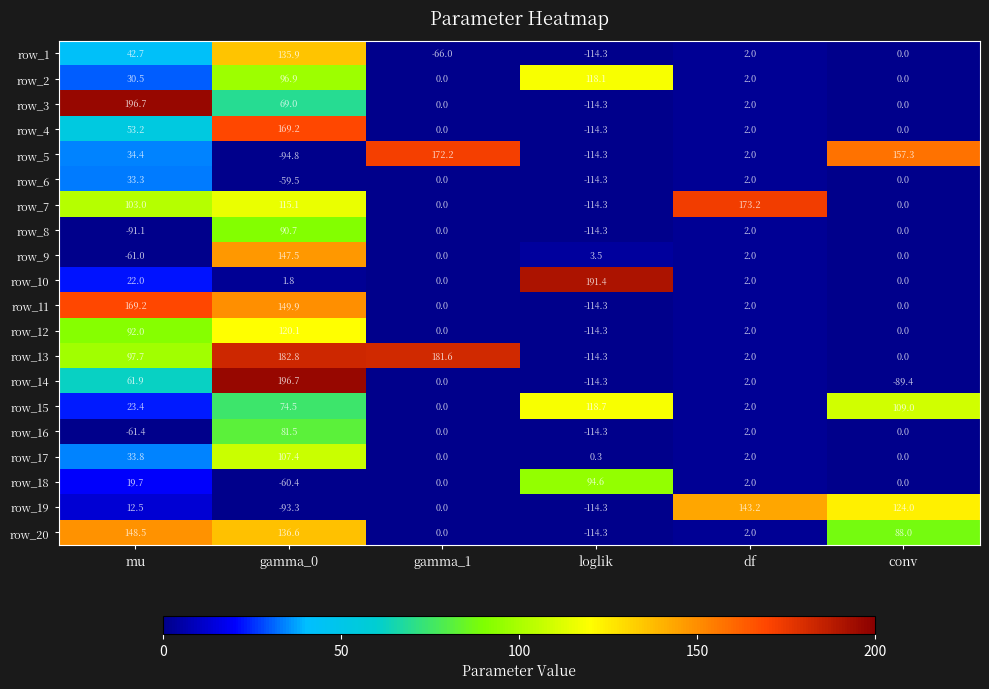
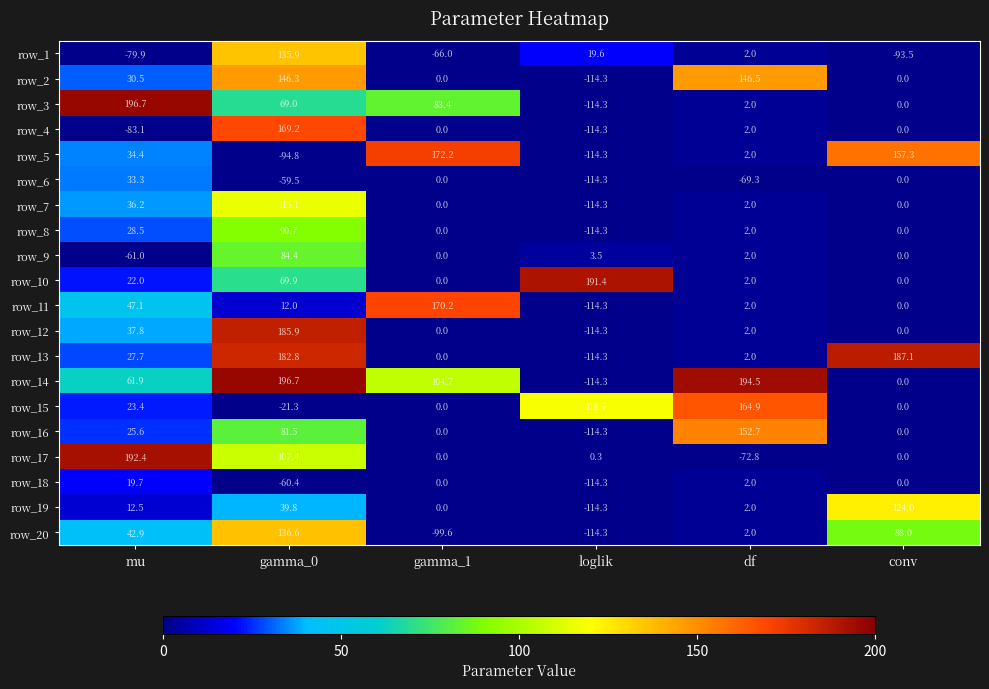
row_1, mu: 42.7 -> -79.9
row_1, loglik: -114.3 -> 19.6
row_1, conv: 0.0 -> -93.5
row_2, gamma_0: 96.9 -> 146.3
row_2, loglik: 118.1 -> -114.3
row_2, df: 2.0 -> 146.5
row_3, gamma_1: 0.0 -> 83.4
row_4, mu: 53.2 -> -83.1
row_6, df: 2.0 -> -69.3
row_7, mu: 103.0 -> 36.2
row_7, df: 173.2 -> 2.0
row_8, mu: -91.1 -> 28.5
row_9, gamma_0: 147.5 -> 84.4
row_10, gamma_0: 1.8 -> 69.9
row_11, mu: 169.2 -> 47.1
row_11, gamma_0: 149.9 -> 12.0
row_11, gamma_1: 0.0 -> 170.2
row_12, mu: 92.0 -> 37.8
row_12, gamma_0: 120.1 -> 185.9
row_13, mu: 97.7 -> 27.7
row_13, gamma_1: 181.6 -> 0.0
row_13, conv: 0.0 -> 187.1
row_14, gamma_1: 0.0 -> 104.7
row_14, df: 2.0 -> 194.5
row_14, conv: -89.4 -> 0.0
row_15, gamma_0: 74.5 -> -21.3
row_15, df: 2.0 -> 164.9
row_15, conv: 109.0 -> 0.0
row_16, mu: -61.4 -> 25.6
row_16, df: 2.0 -> 152.7
row_17, mu: 33.8 -> 192.4
row_17, df: 2.0 -> -72.8
row_18, loglik: 94.6 -> -114.3
row_19, gamma_0: -93.3 -> 39.8
row_19, df: 143.2 -> 2.0
row_20, mu: 148.5 -> 42.9
row_20, gamma_1: 0.0 -> -99.6
